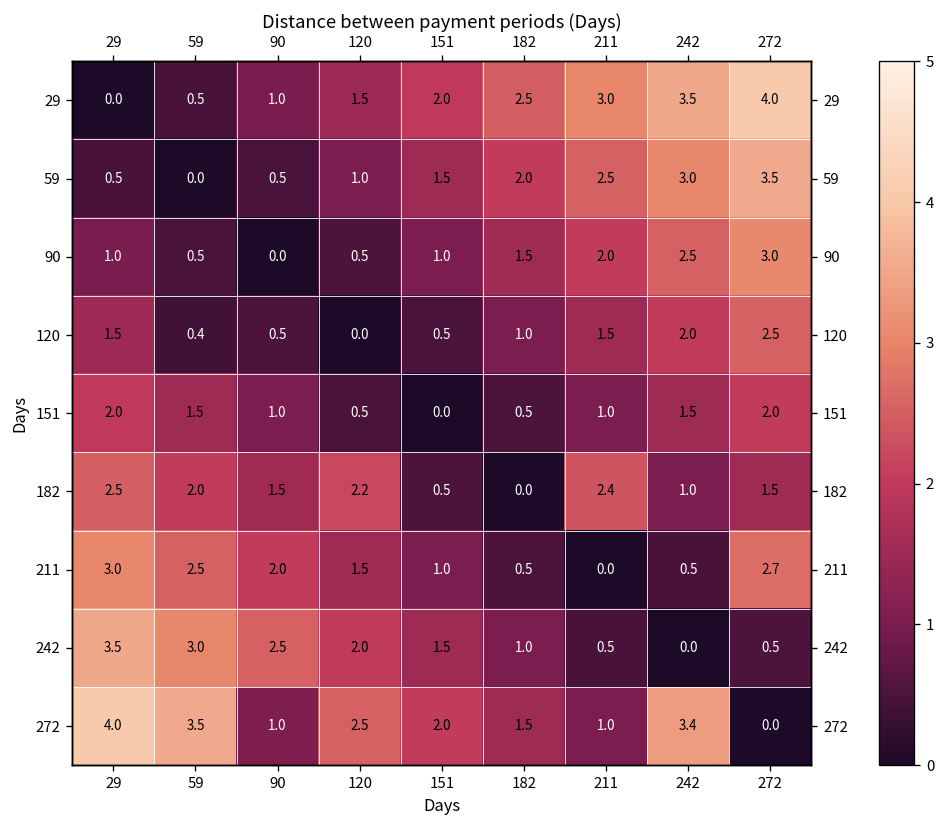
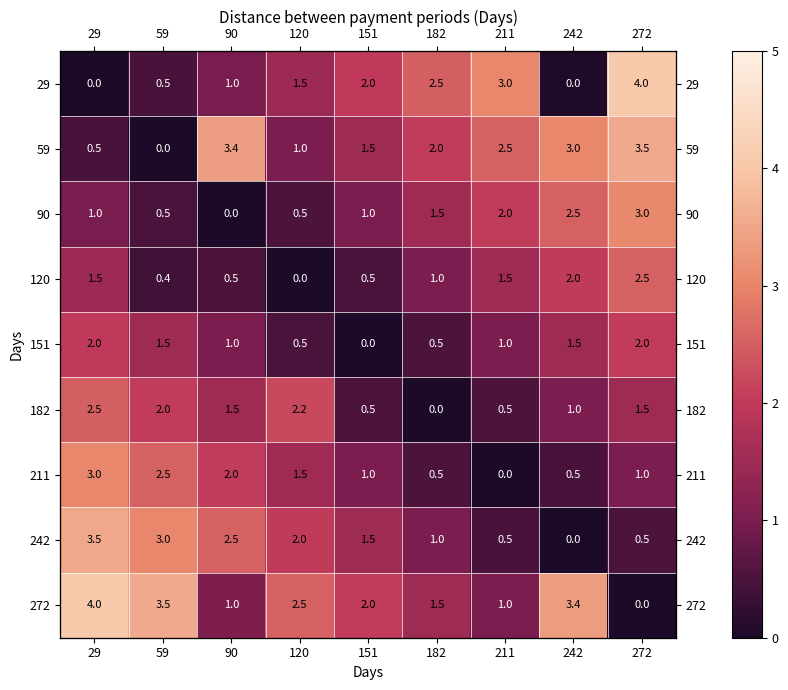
29, 242: 3.5 -> 0.0
59, 90: 0.5 -> 3.4
182, 211: 2.4 -> 0.5
211, 272: 2.7 -> 1.0
